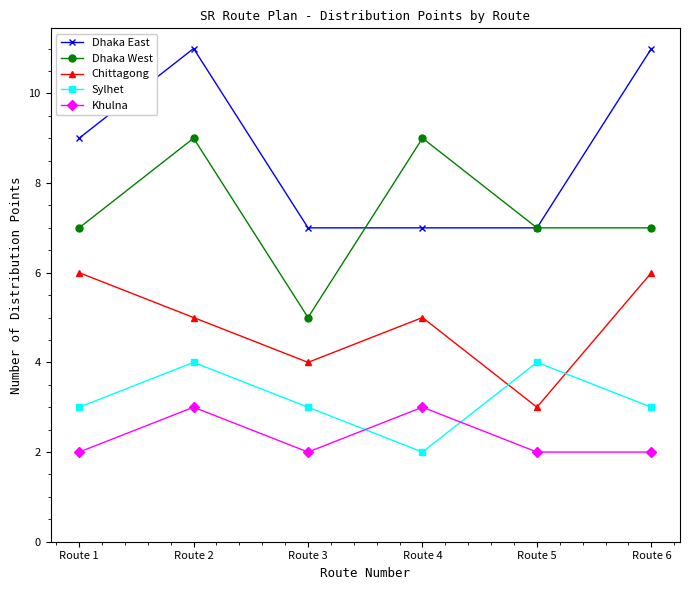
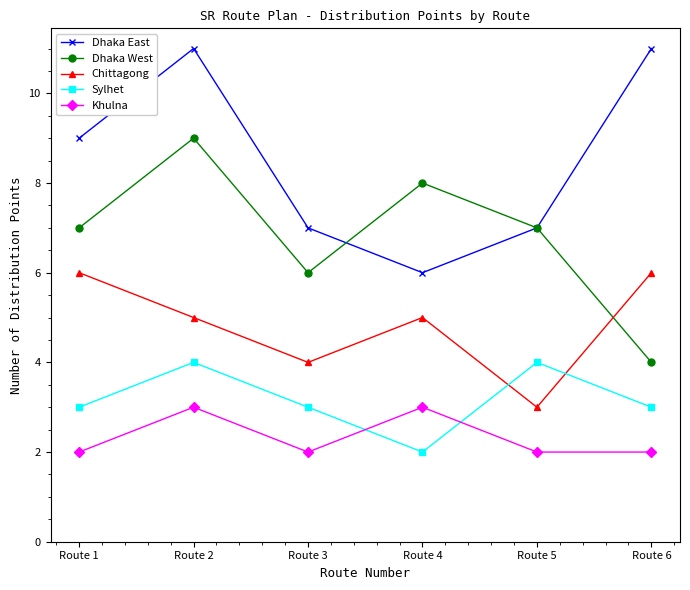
Dhaka West, Route 3: 5 -> 6
Dhaka East, Route 4: 7 -> 6
Dhaka West, Route 4: 9 -> 8
Dhaka West, Route 6: 7 -> 4
